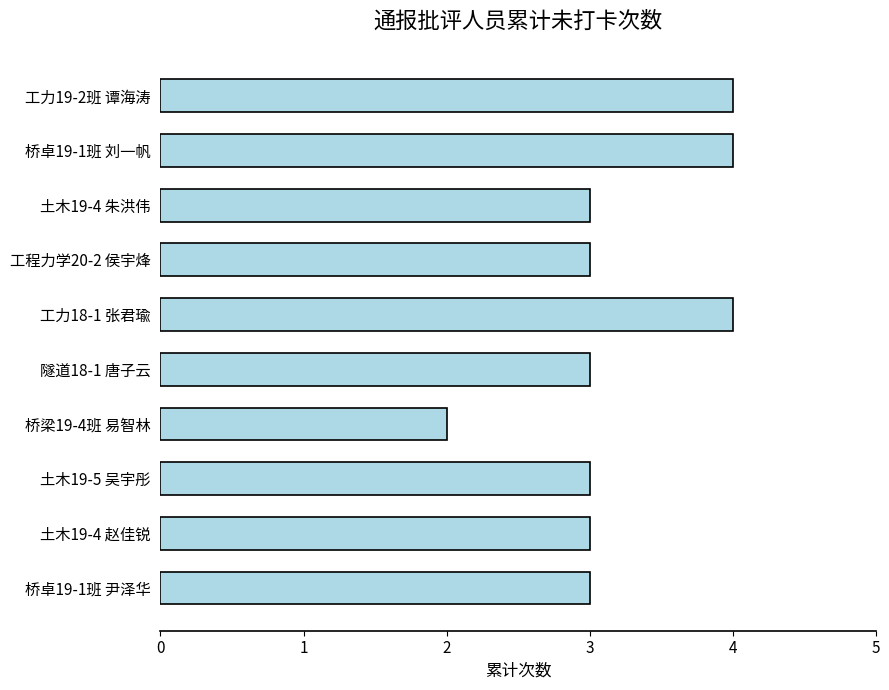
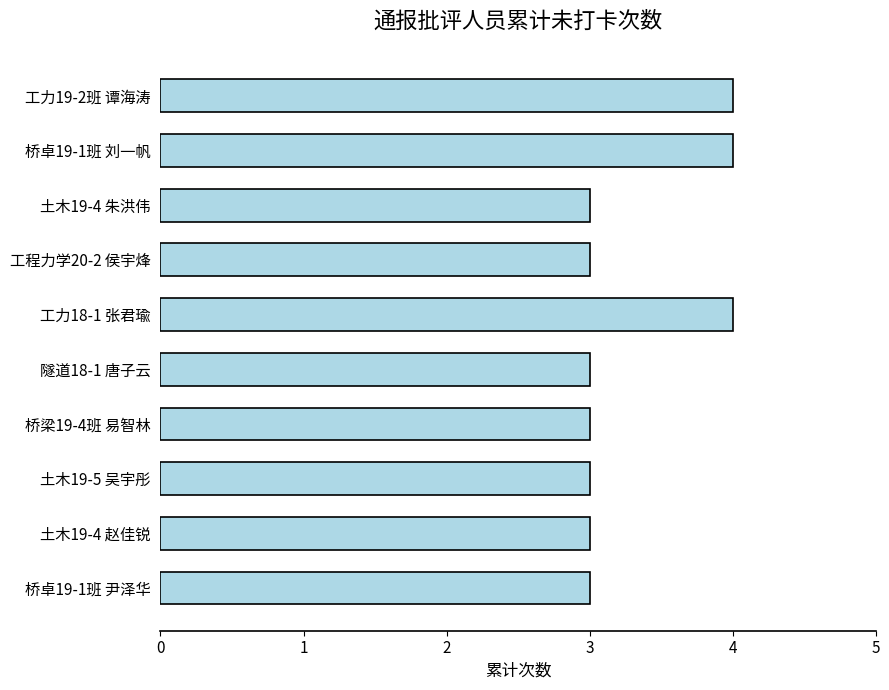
桥梁19-4班 易智林: 2 -> 3
